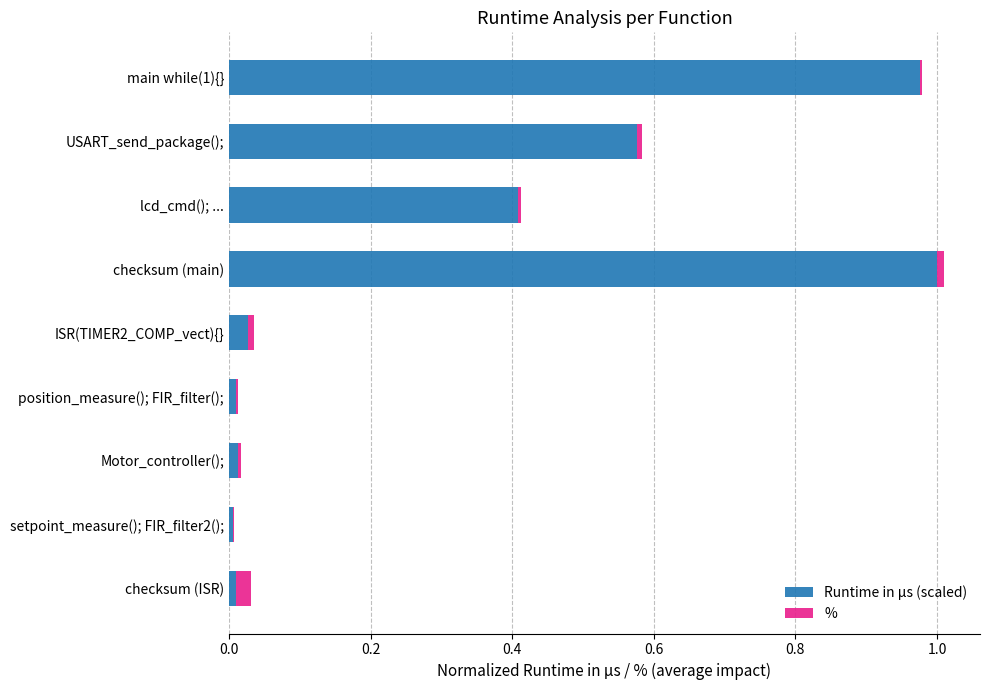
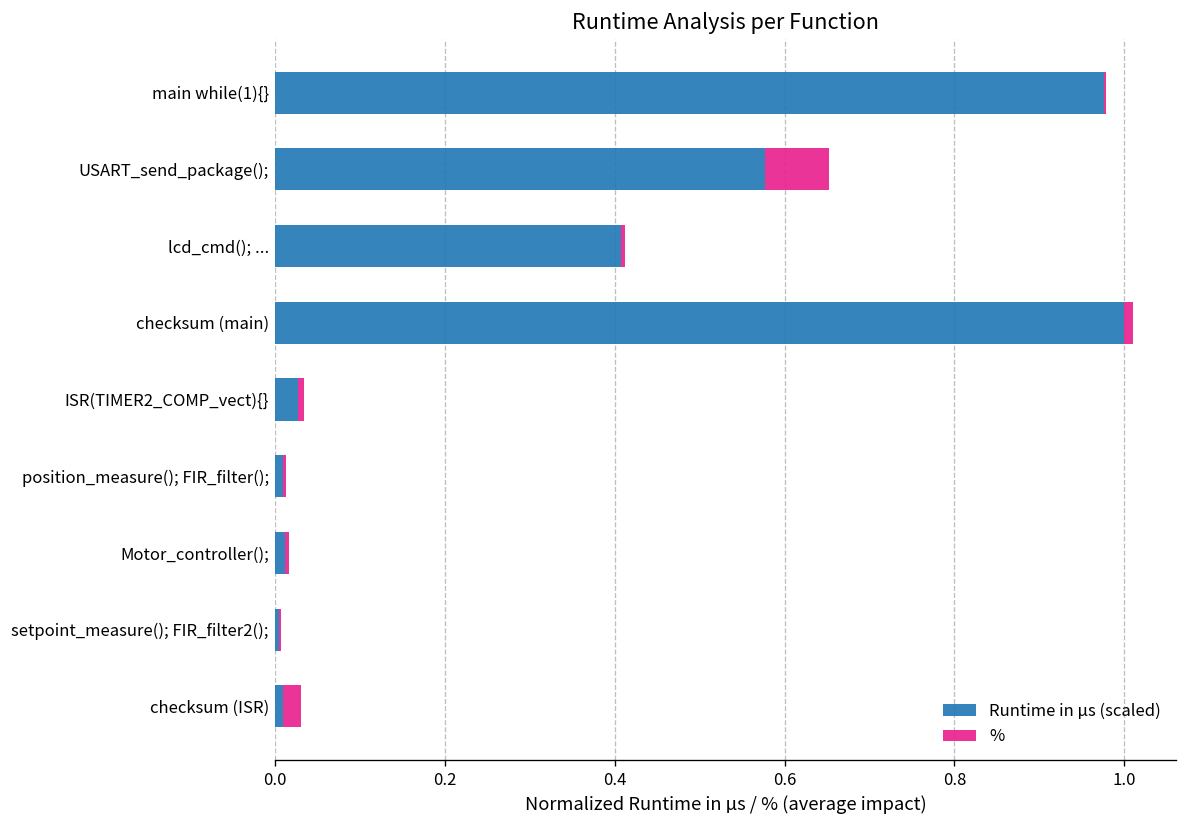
%, USART_send_package();: 0.01 -> 0.08
